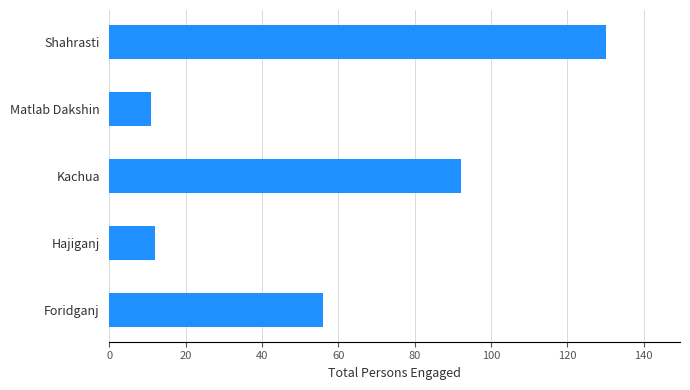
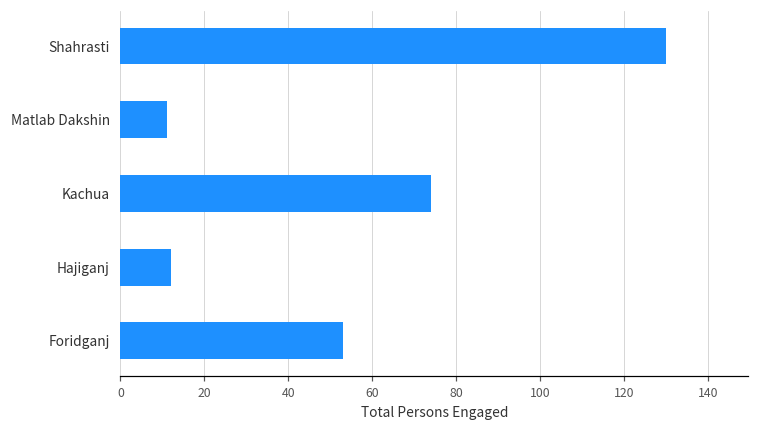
Kachua: 92 -> 74
Foridganj: 56 -> 53
